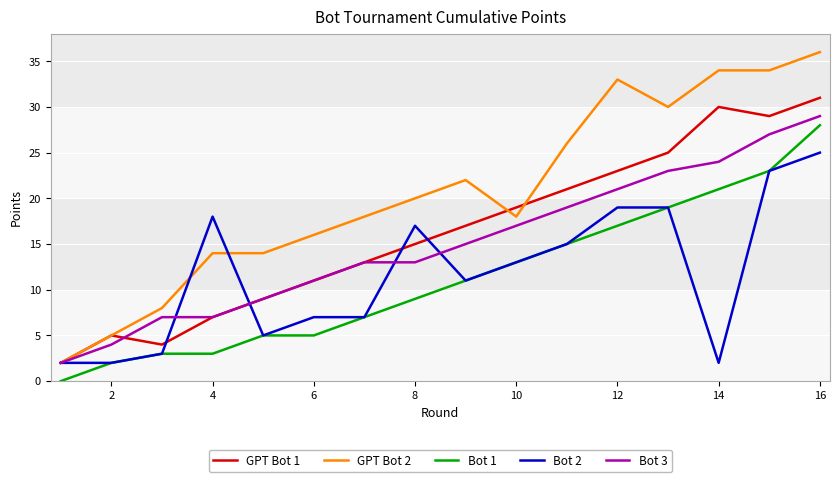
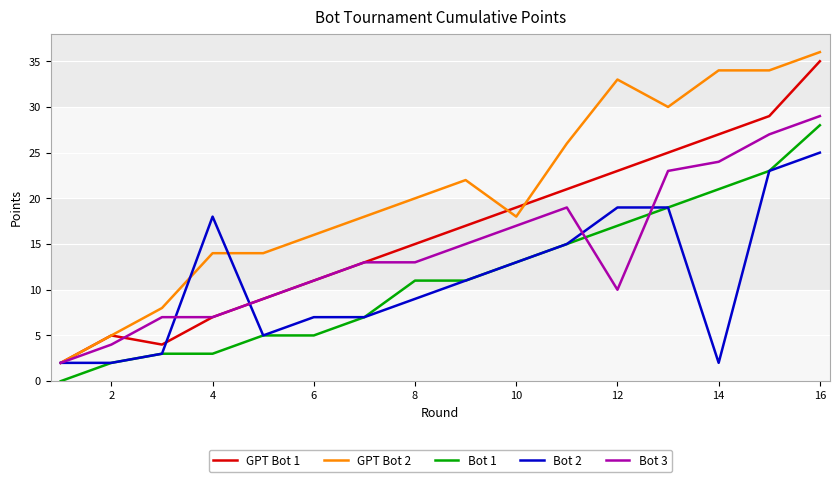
Bot 1, 8: 9 -> 11
Bot 2, 8: 17 -> 9
Bot 3, 12: 21 -> 10
GPT Bot 1, 14: 30 -> 27
GPT Bot 1, 16: 31 -> 35
